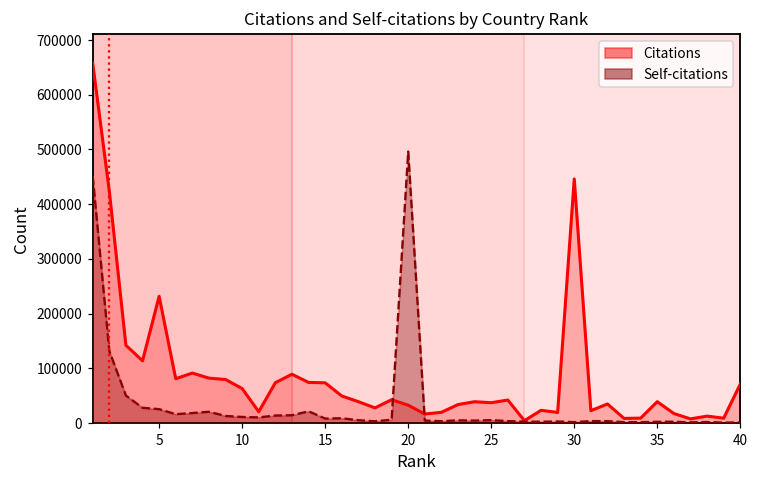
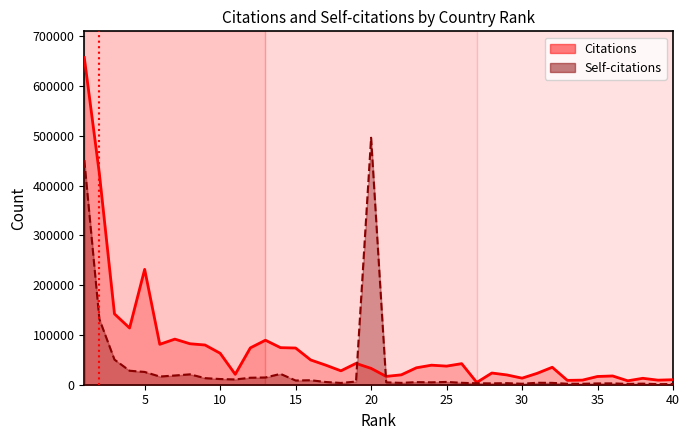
Citations, 30: 450000 -> 10000
Citations, 35: 40000 -> 20000
Citations, 40: 70000 -> 10000
